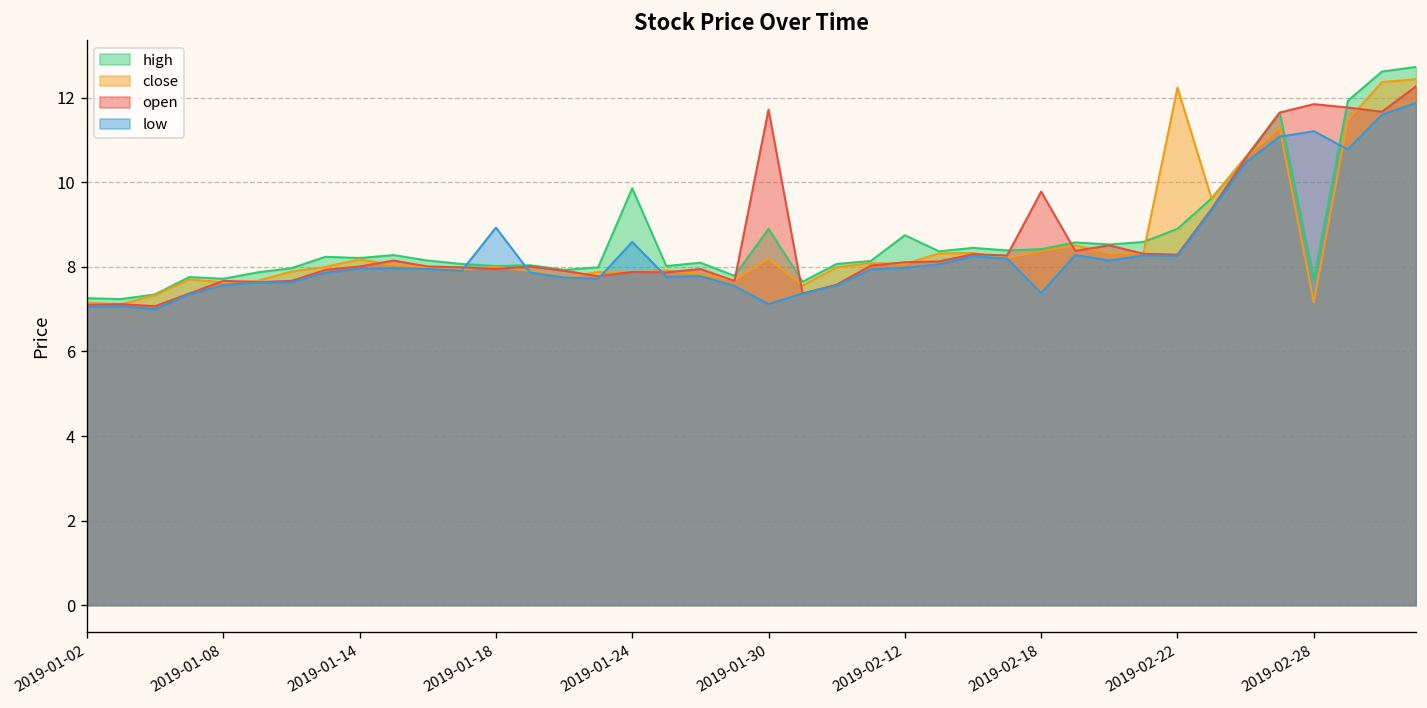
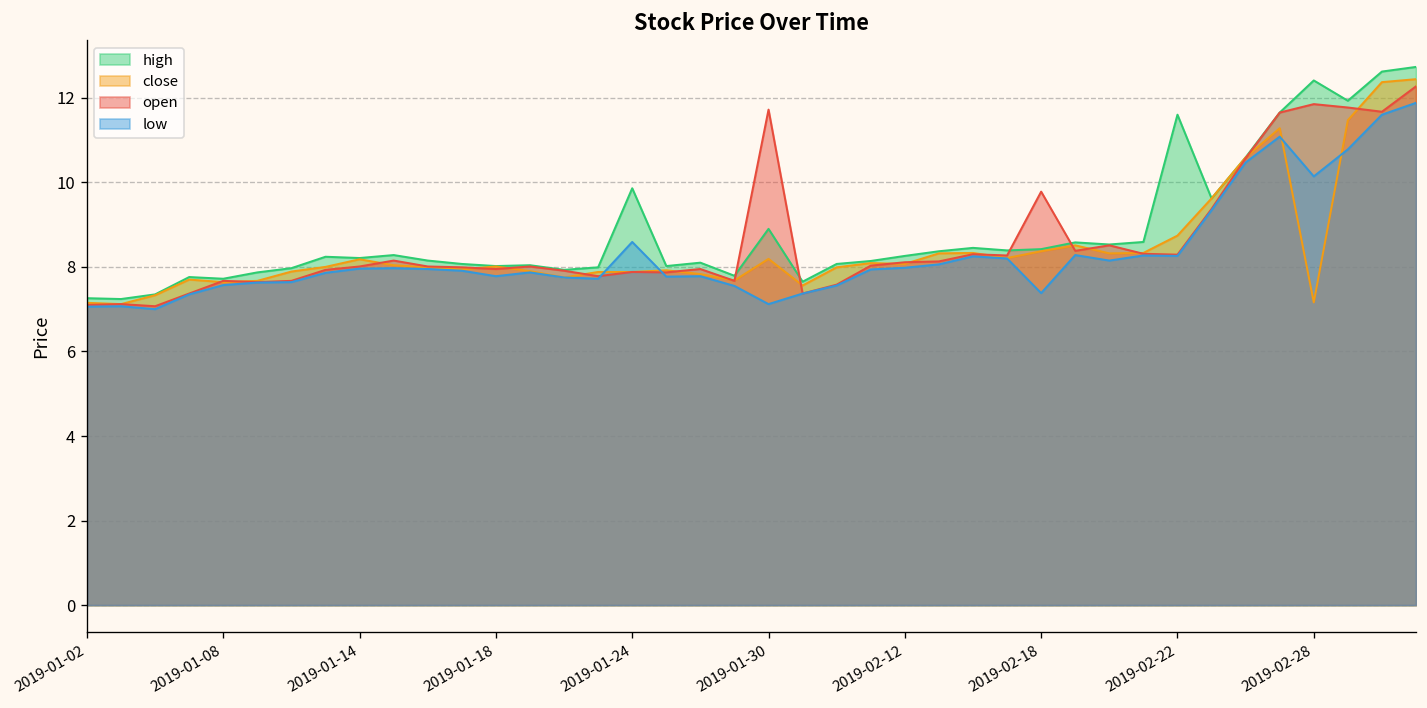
low, 2019-01-18: 8.9 -> 7.8
high, 2019-02-12: 8.8 -> 8.3
high, 2019-02-22: 8.9 -> 11.6
close, 2019-02-22: 12.2 -> 8.7
high, 2019-02-28: 7.7 -> 12.4
low, 2019-02-28: 11.2 -> 10.1
